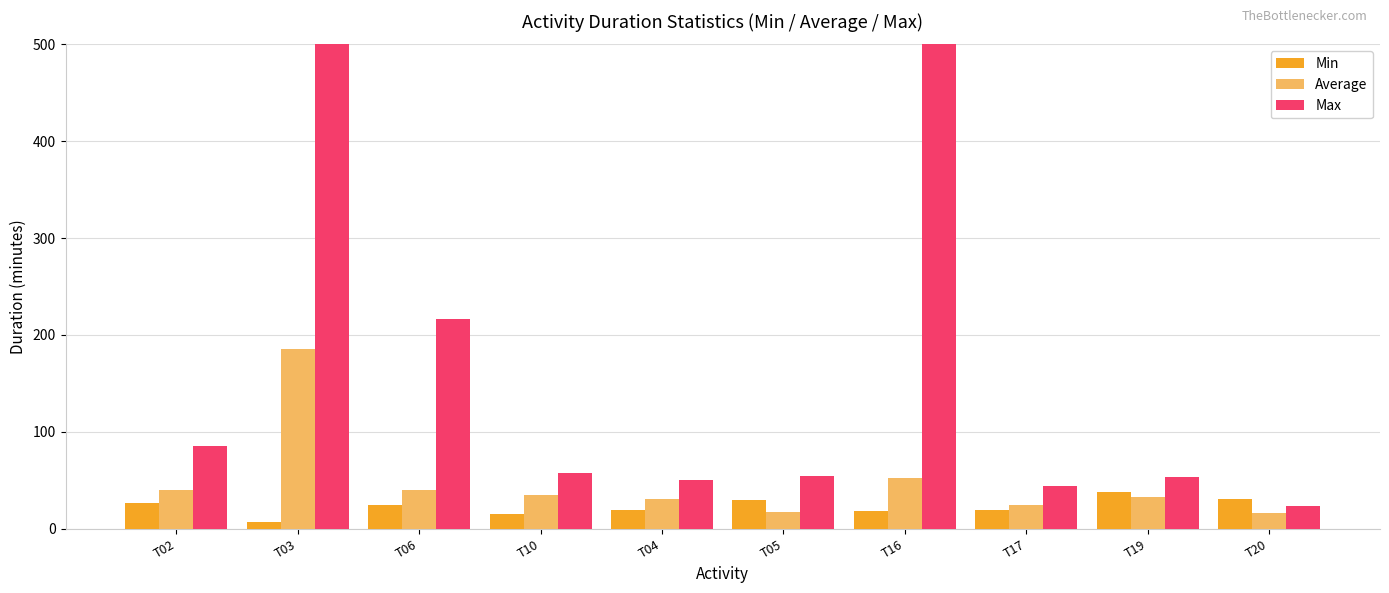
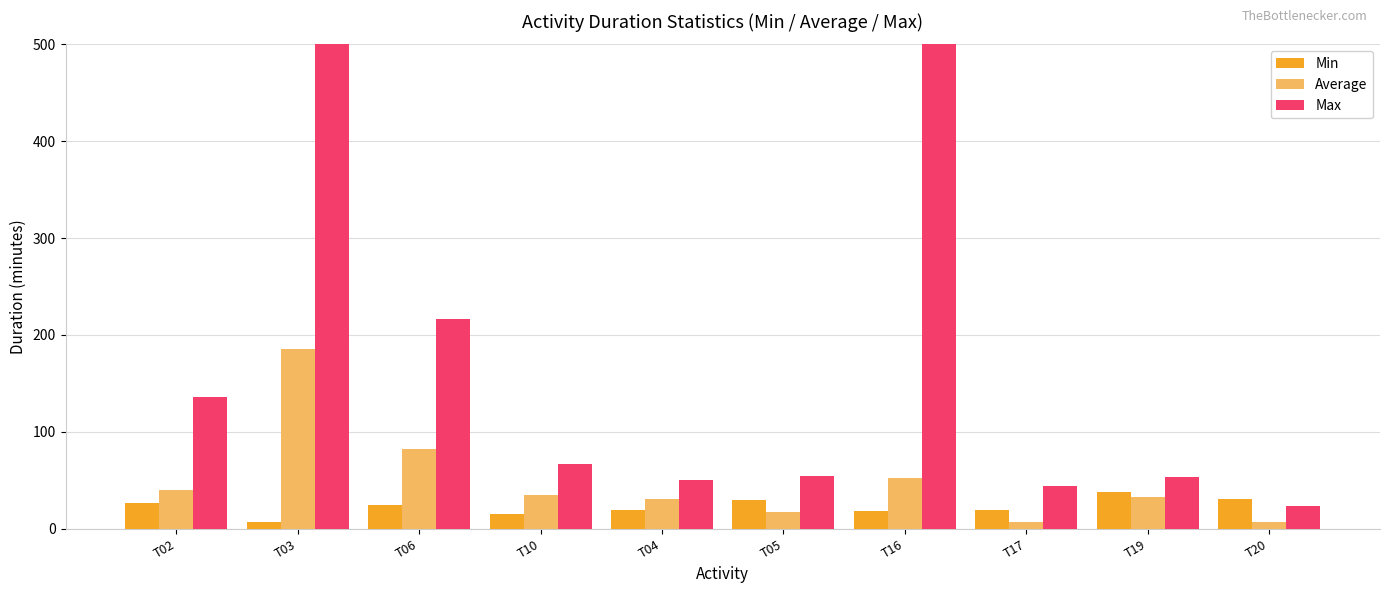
Max, T02: 90 -> 140
Average, T06: 40 -> 80
Max, T10: 60 -> 70
Average, T17: 20 -> 10
Average, T20: 20 -> 10
